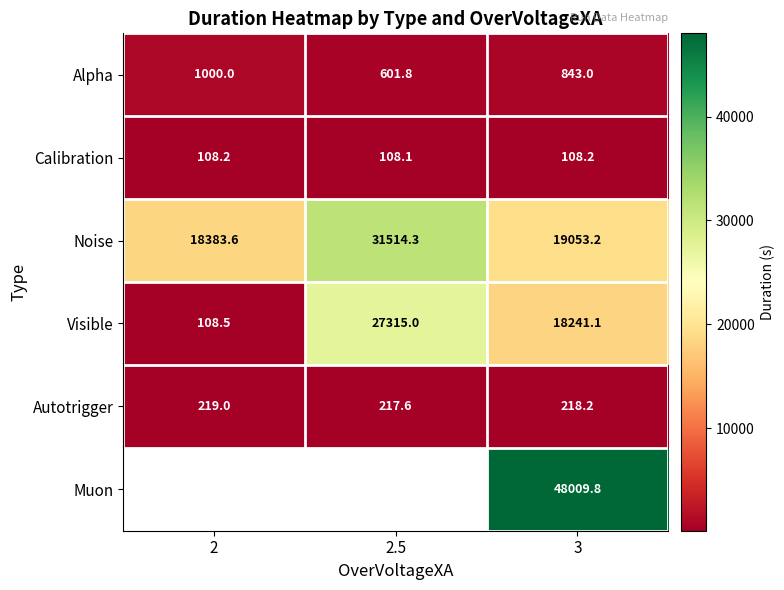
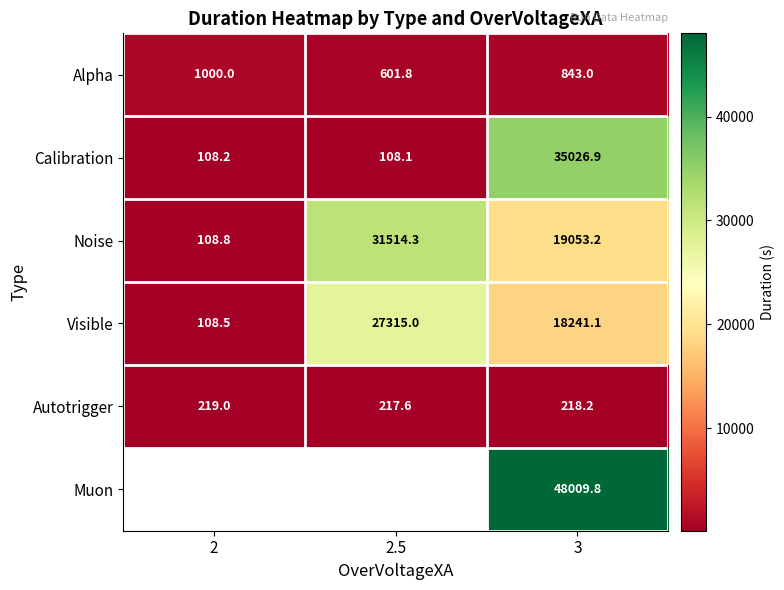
Calibration, 3: 108.2 -> 35026.9
Noise, 2: 18383.6 -> 108.8
